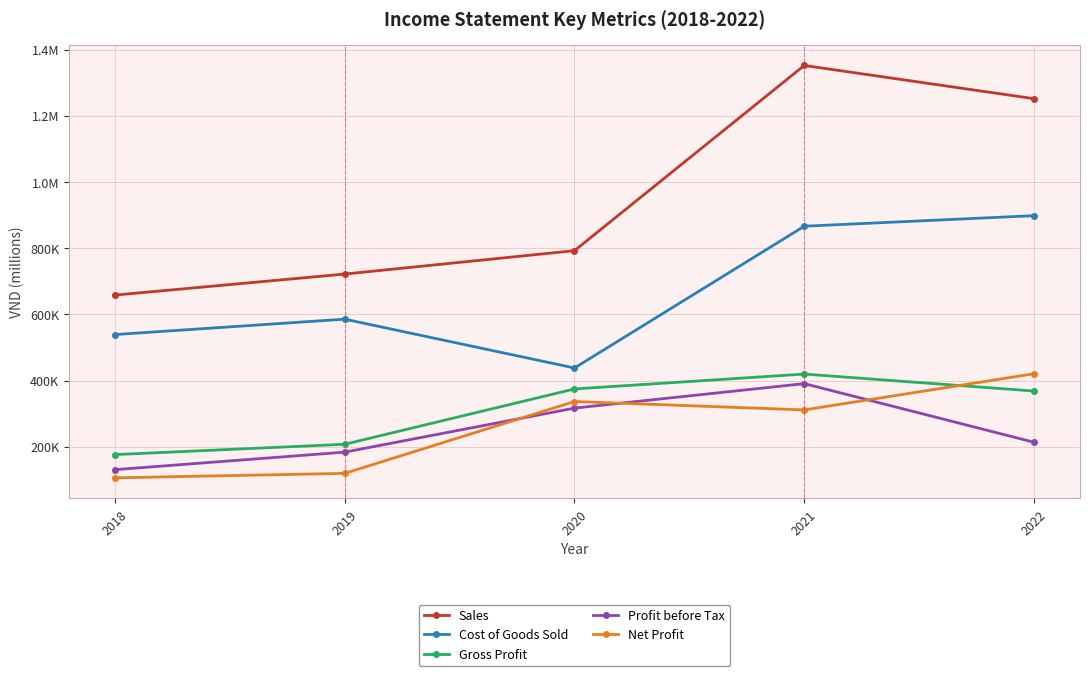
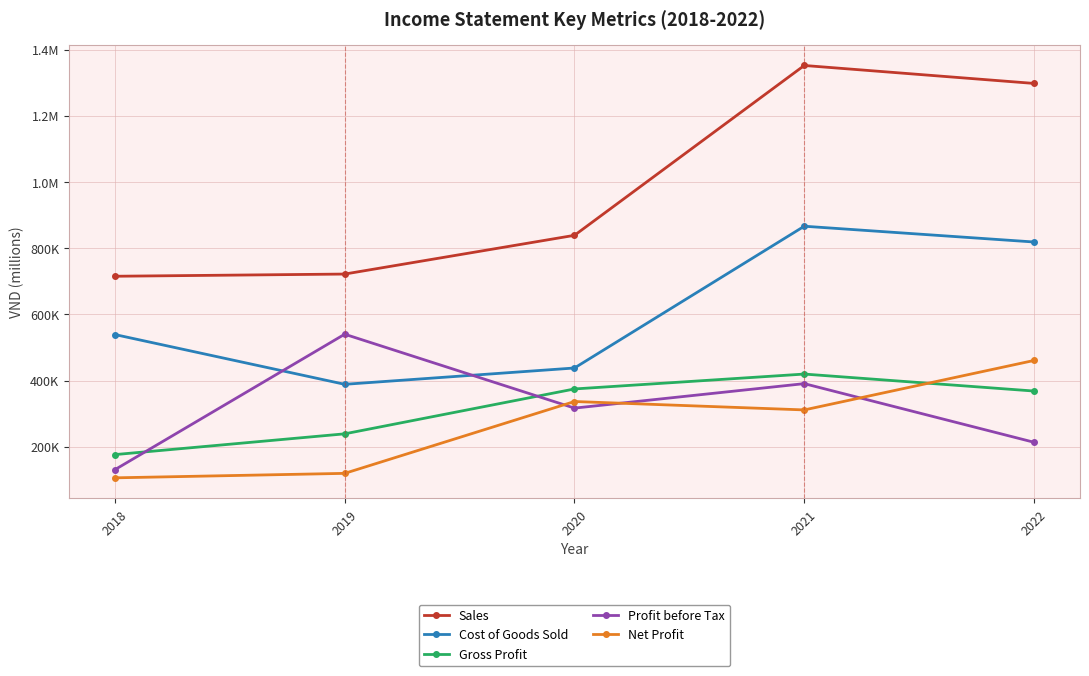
Sales, 2018: 660000 -> 720000
Cost of Goods Sold, 2019: 590000 -> 390000
Gross Profit, 2019: 210000 -> 240000
Profit before Tax, 2019: 180000 -> 540000
Sales, 2020: 790000 -> 840000
Sales, 2022: 1250000 -> 1300000
Cost of Goods Sold, 2022: 900000 -> 820000
Net Profit, 2022: 420000 -> 460000
